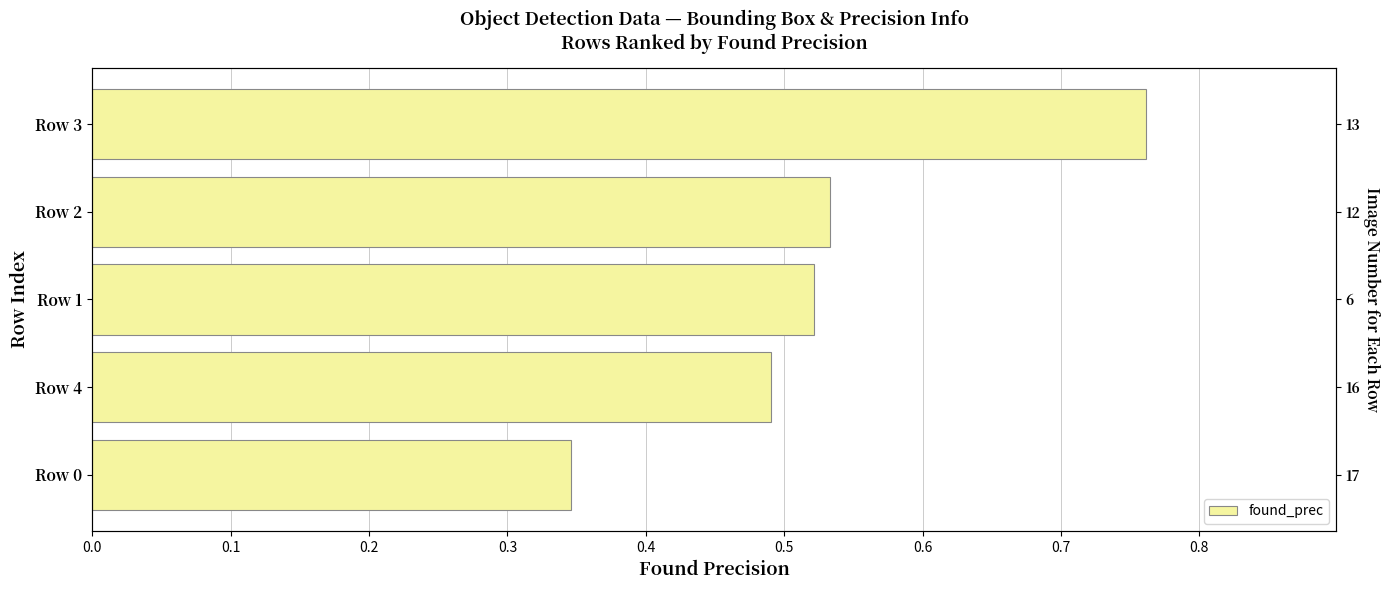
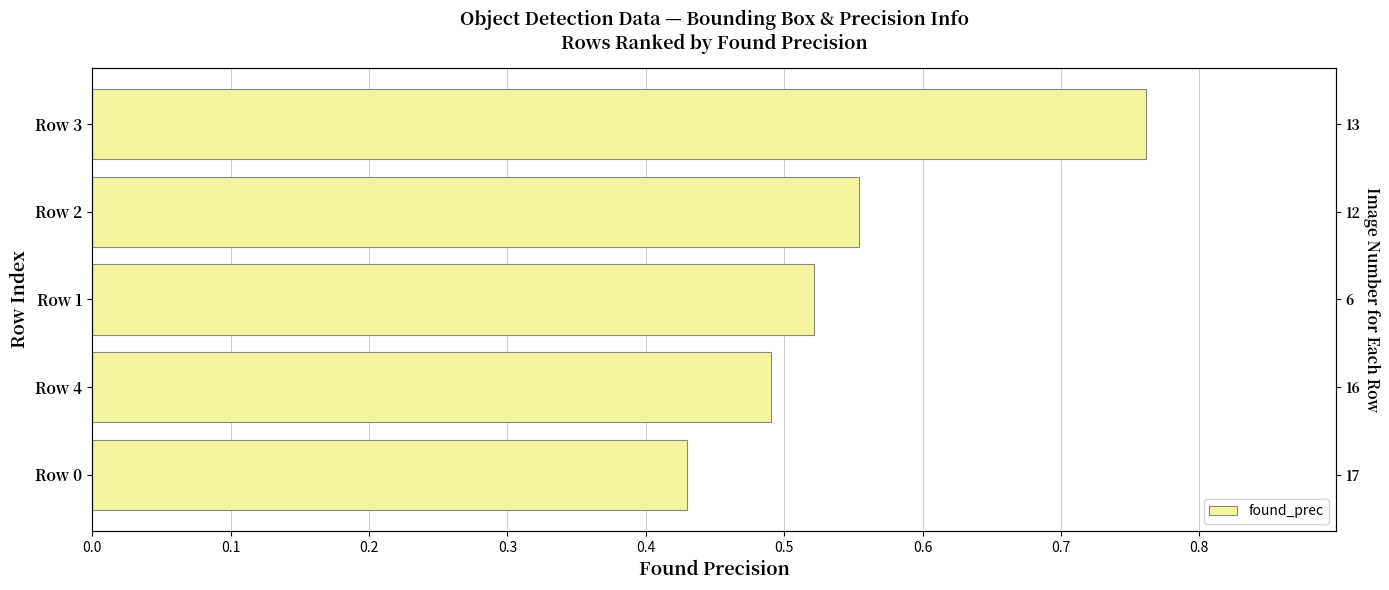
Row 2: 0.533 -> 0.554
Row 0: 0.346 -> 0.430
